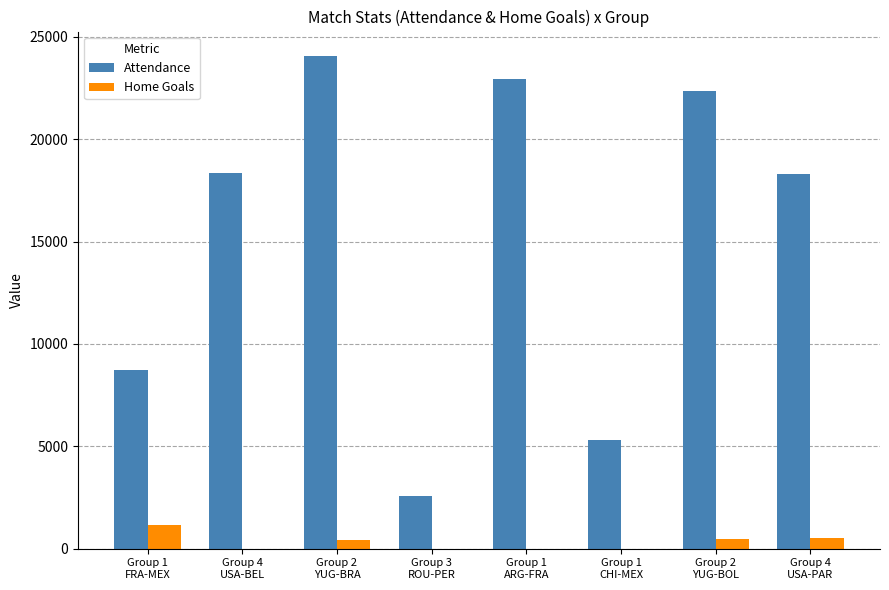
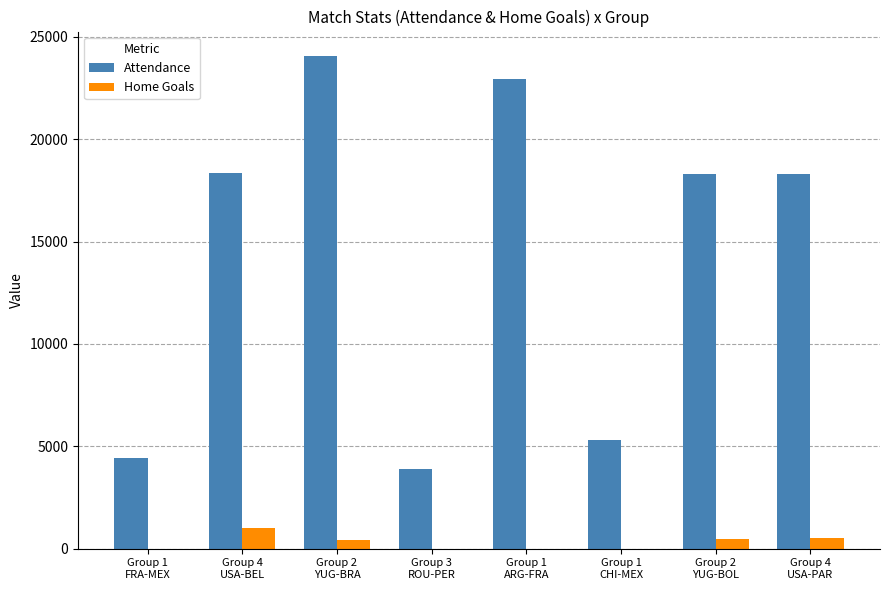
Attendance, Group 1 FRA-MEX: 8700 -> 4400
Home Goals, Group 1 FRA-MEX: 1200 -> 0
Home Goals, Group 4 USA-BEL: 0 -> 1000
Attendance, Group 3 ROU-PER: 2500 -> 3900
Attendance, Group 2 YUG-BOL: 22300 -> 18300
